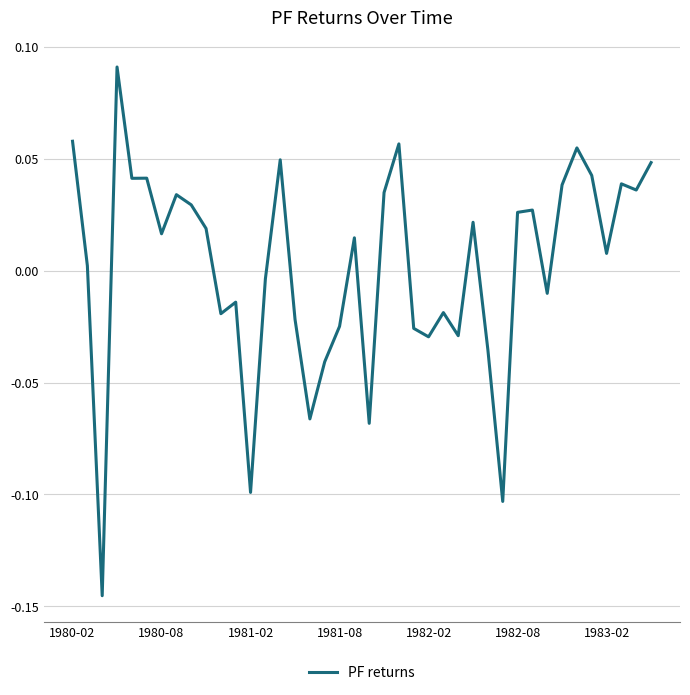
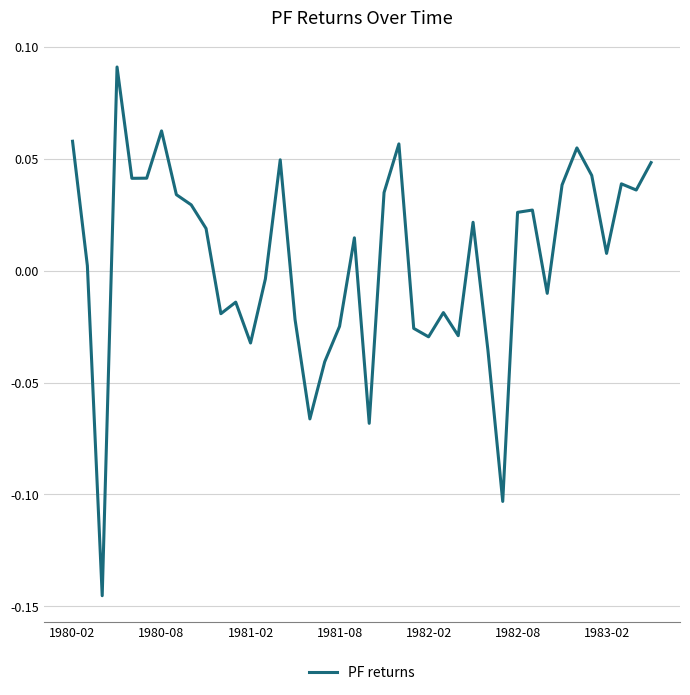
1980-08: 0.016 -> 0.062
1981-02: -0.099 -> -0.032
